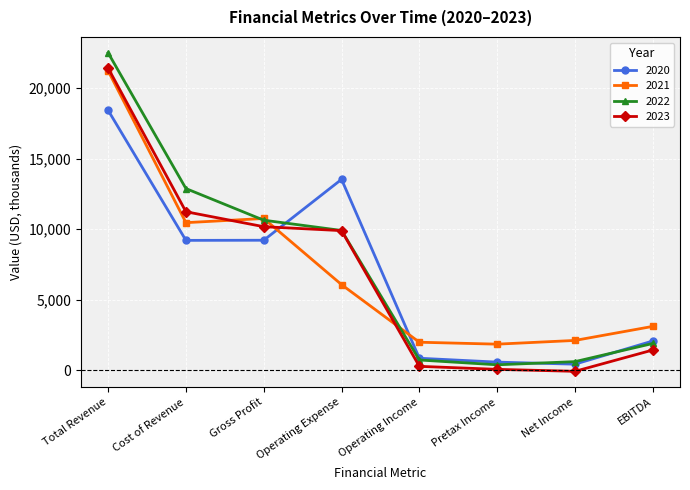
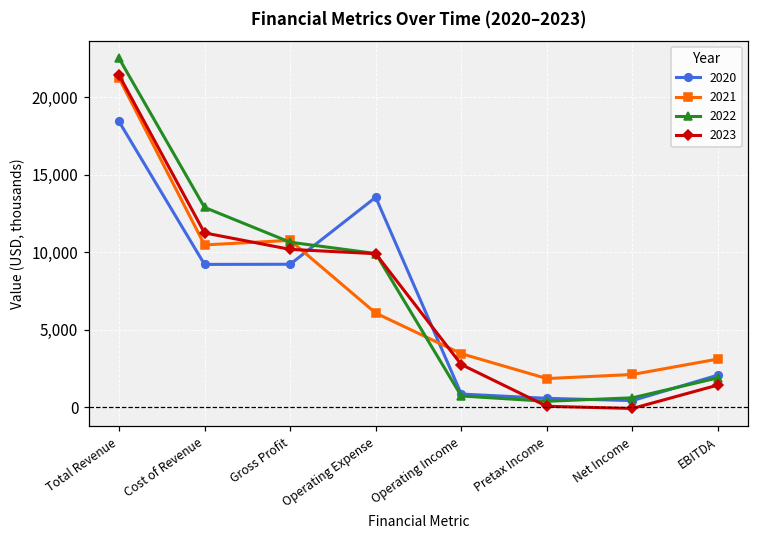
2021, Operating Income: 2,000 -> 3,500
2023, Operating Income: 300 -> 2,800
